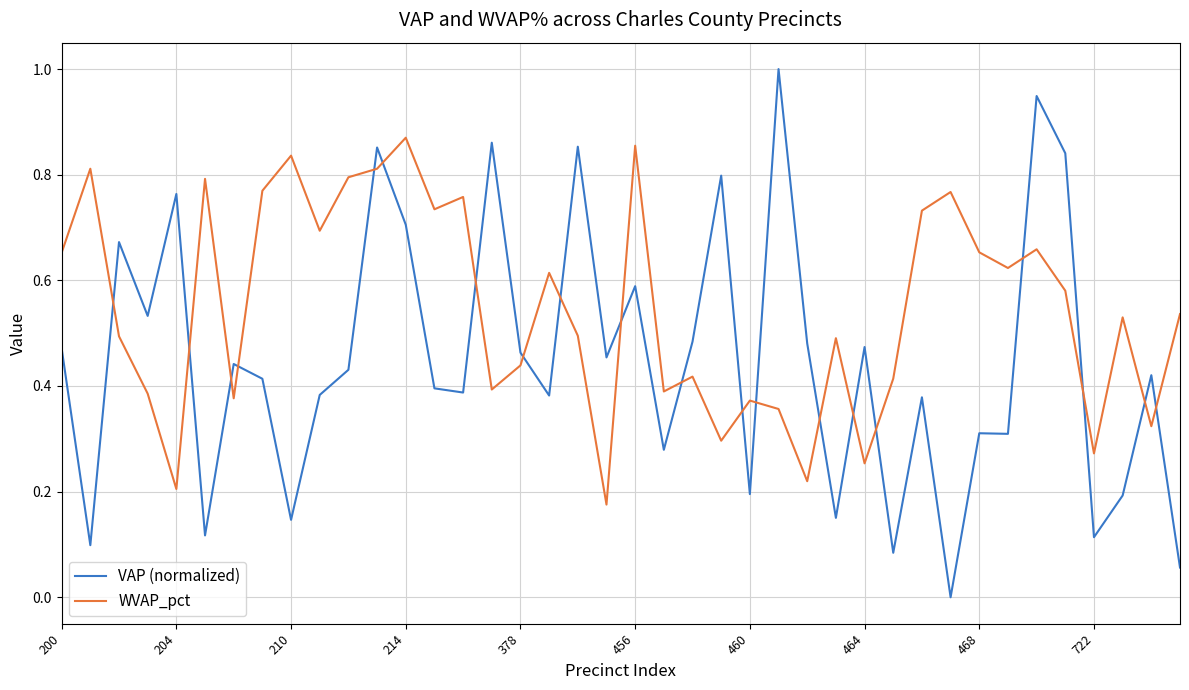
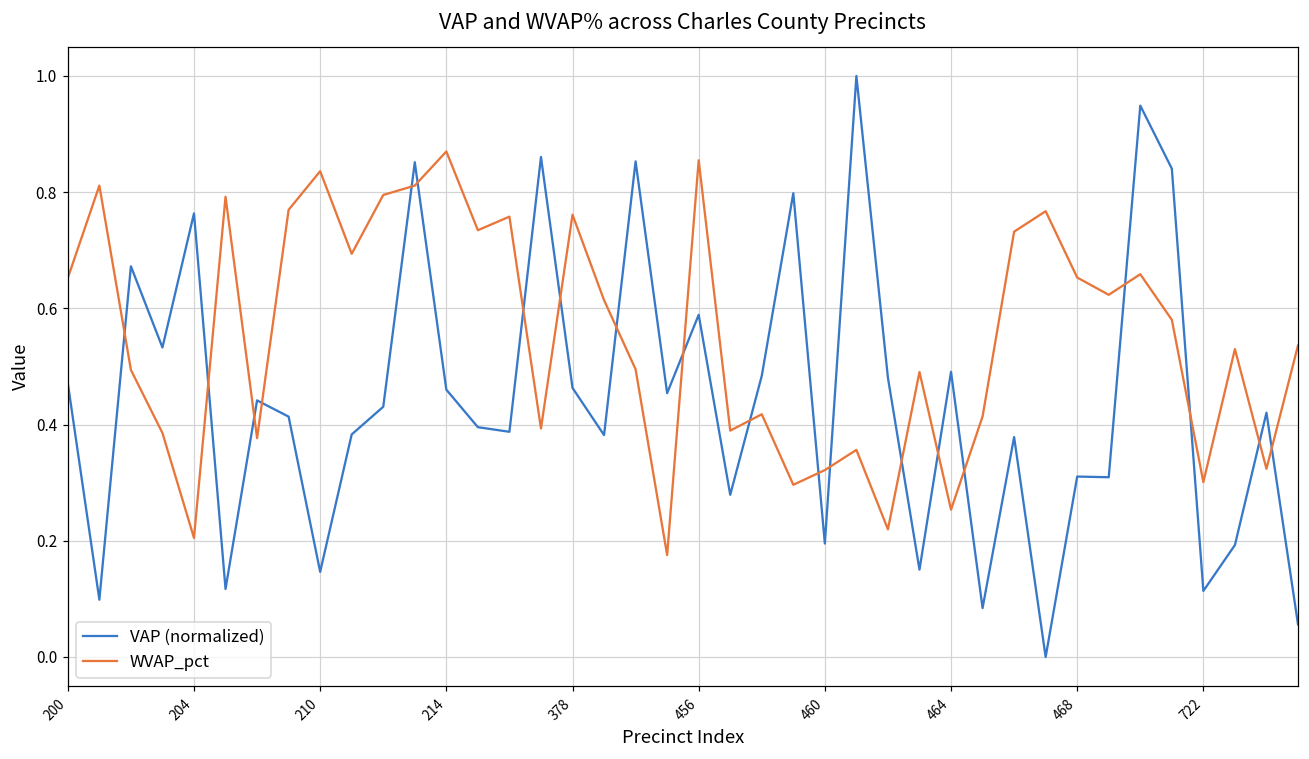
VAP (normalized), 214: 0.71 -> 0.46
WVAP_pct, 378: 0.44 -> 0.76
WVAP_pct, 460: 0.37 -> 0.32
VAP (normalized), 464: 0.47 -> 0.49
WVAP_pct, 722: 0.27 -> 0.30
